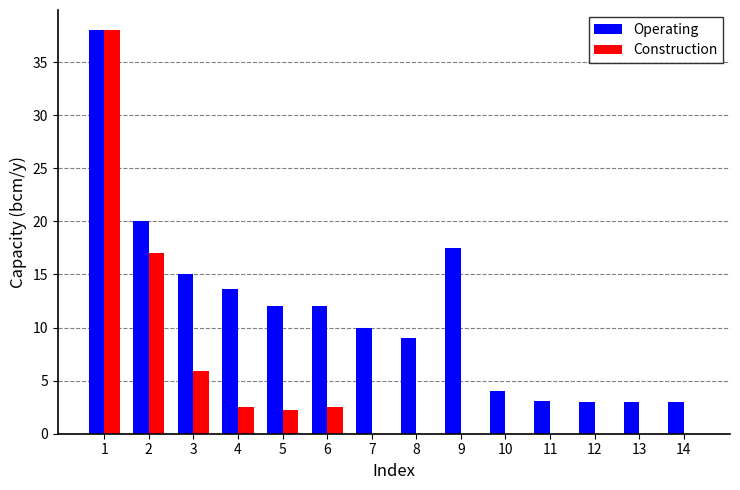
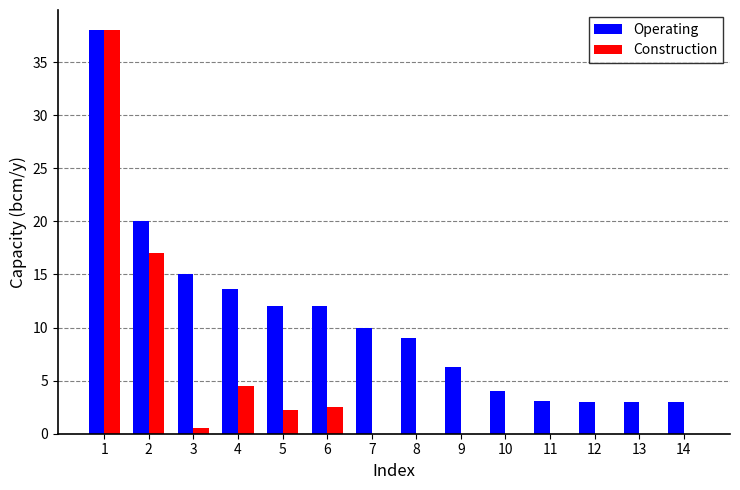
Construction, 3: 6.0 -> 0.5
Construction, 4: 2.5 -> 4.5
Operating, 9: 17.5 -> 6.3
